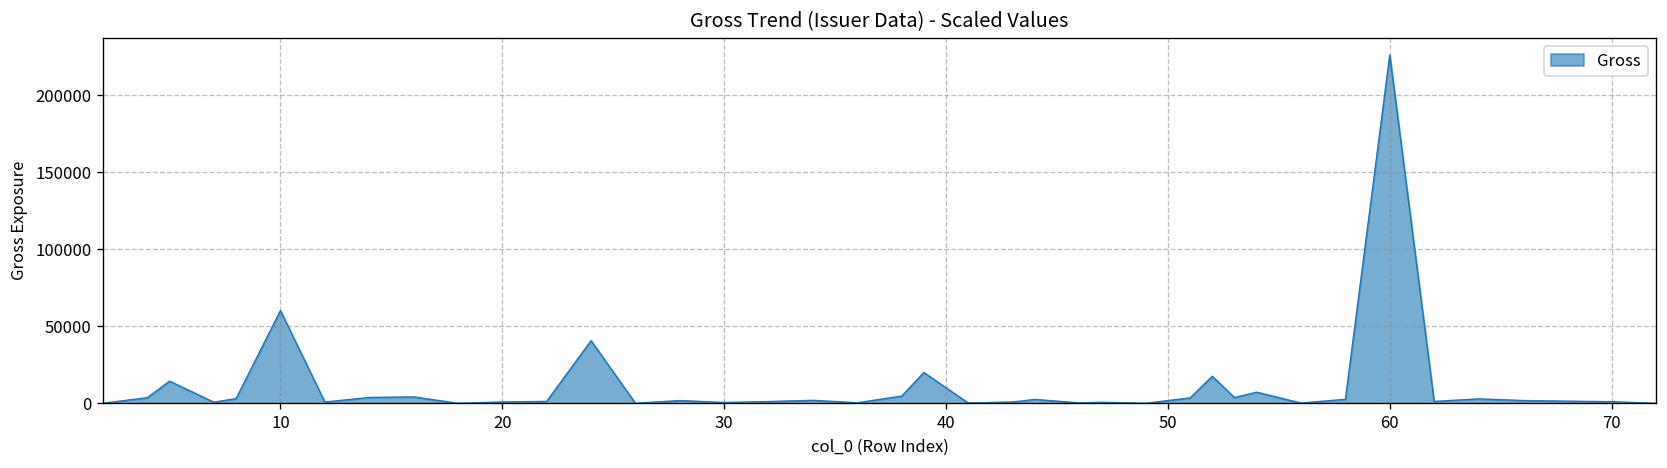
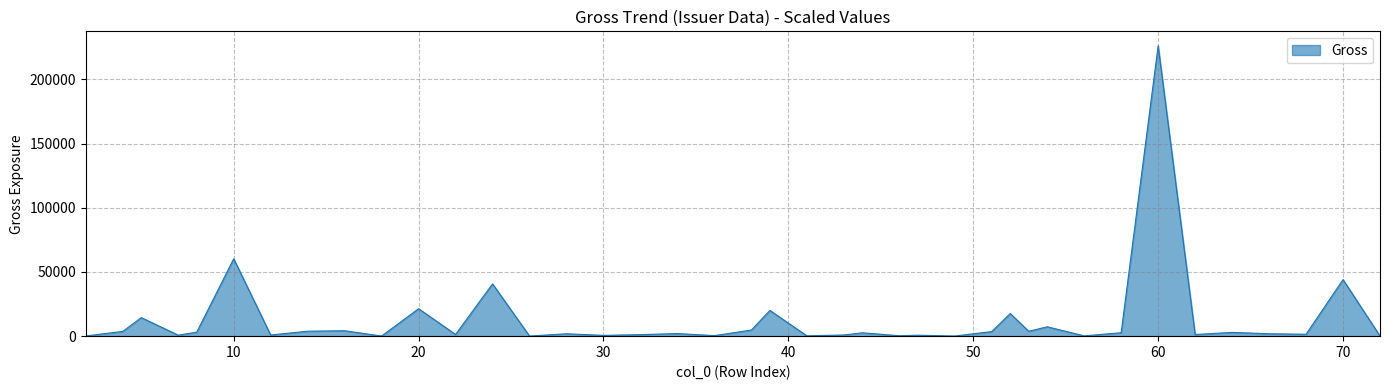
20: 1000 -> 21000
70: 1000 -> 44000
